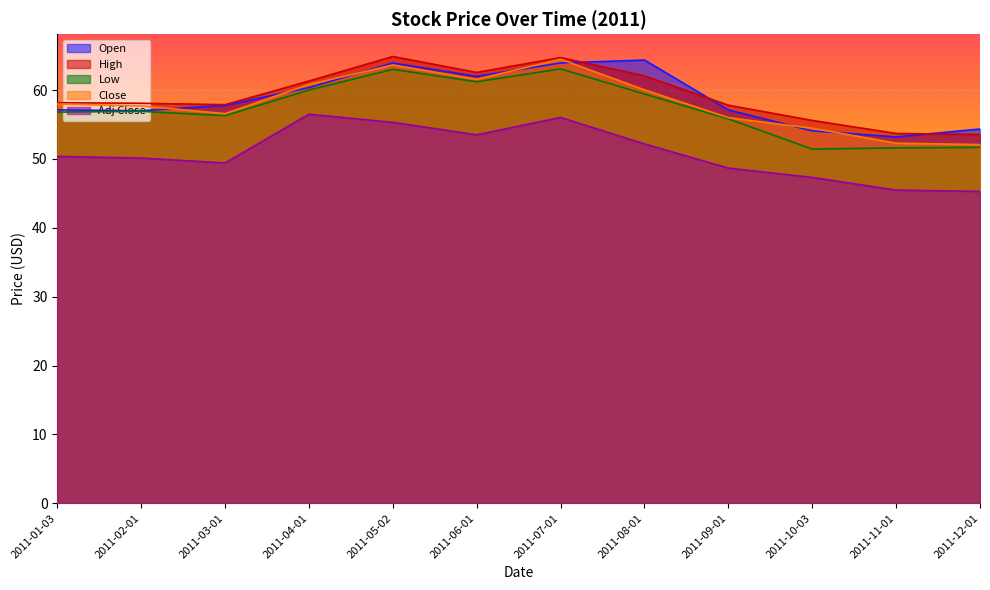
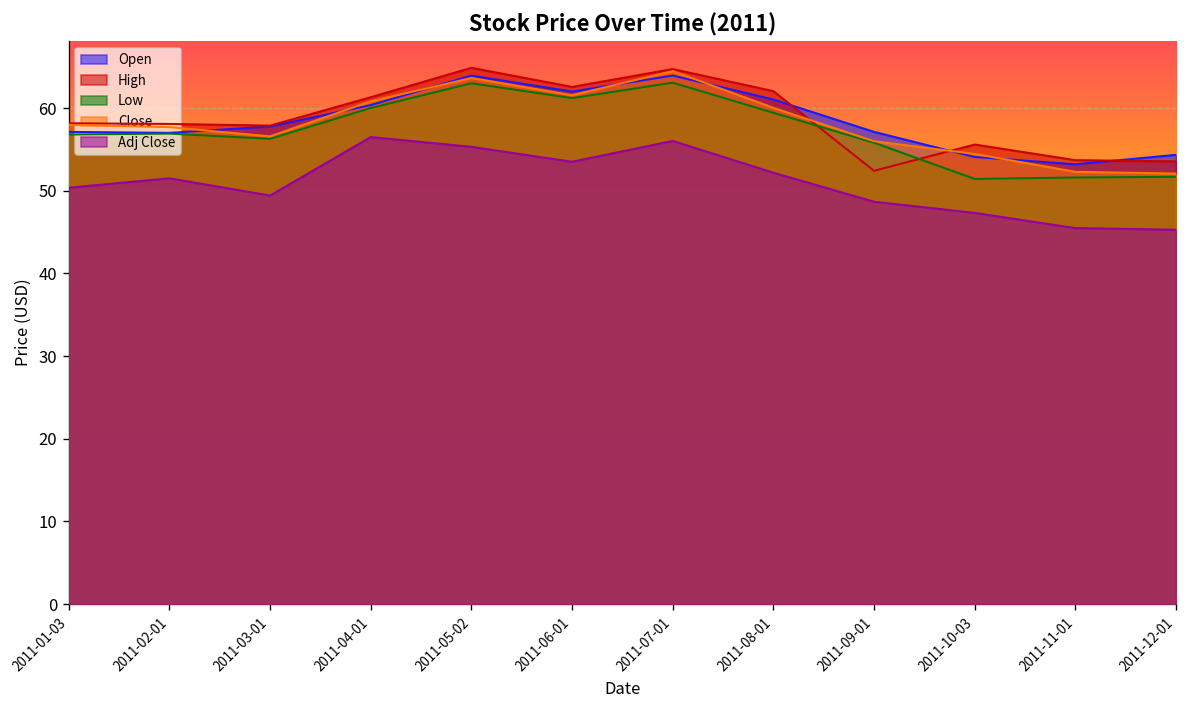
Adj Close, 2011-02-01: 50 -> 52
Open, 2011-08-01: 64 -> 61
High, 2011-09-01: 58 -> 52
